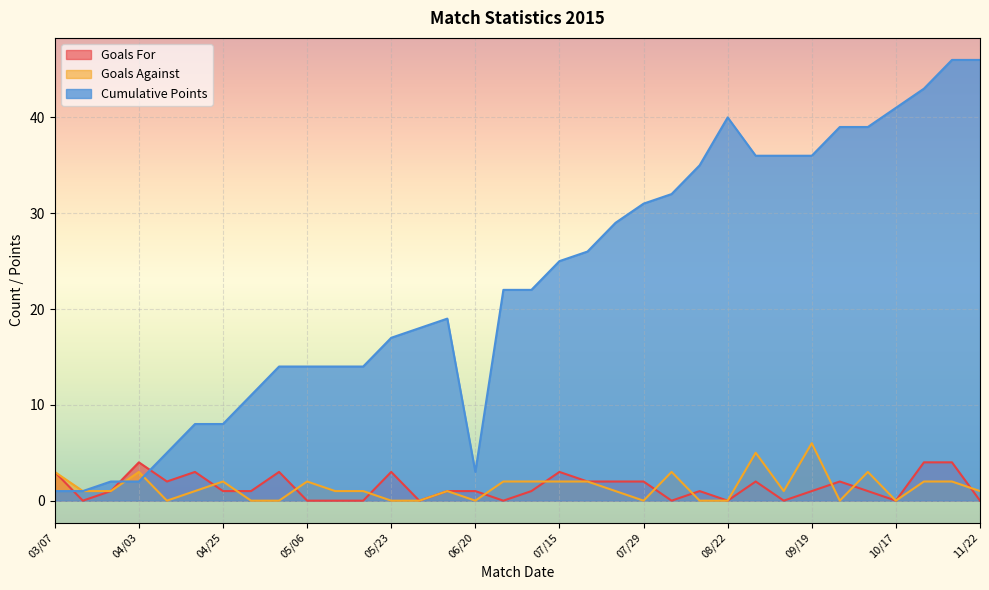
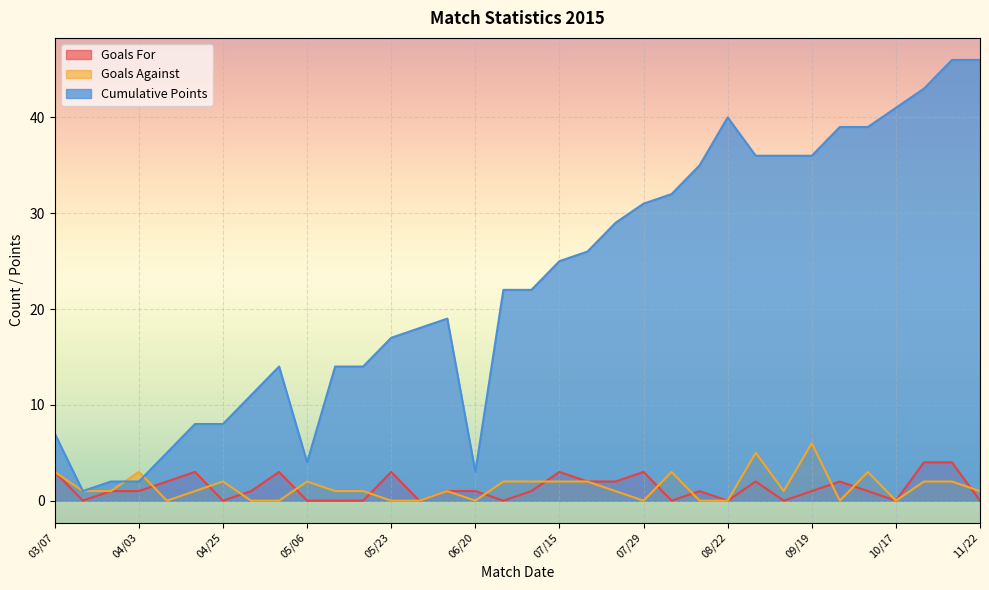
Cumulative Points, 03/07: 1 -> 7
Goals For, 04/03: 4 -> 1
Goals For, 04/25: 1 -> 0
Cumulative Points, 05/06: 14 -> 4
Goals For, 07/29: 2 -> 3
